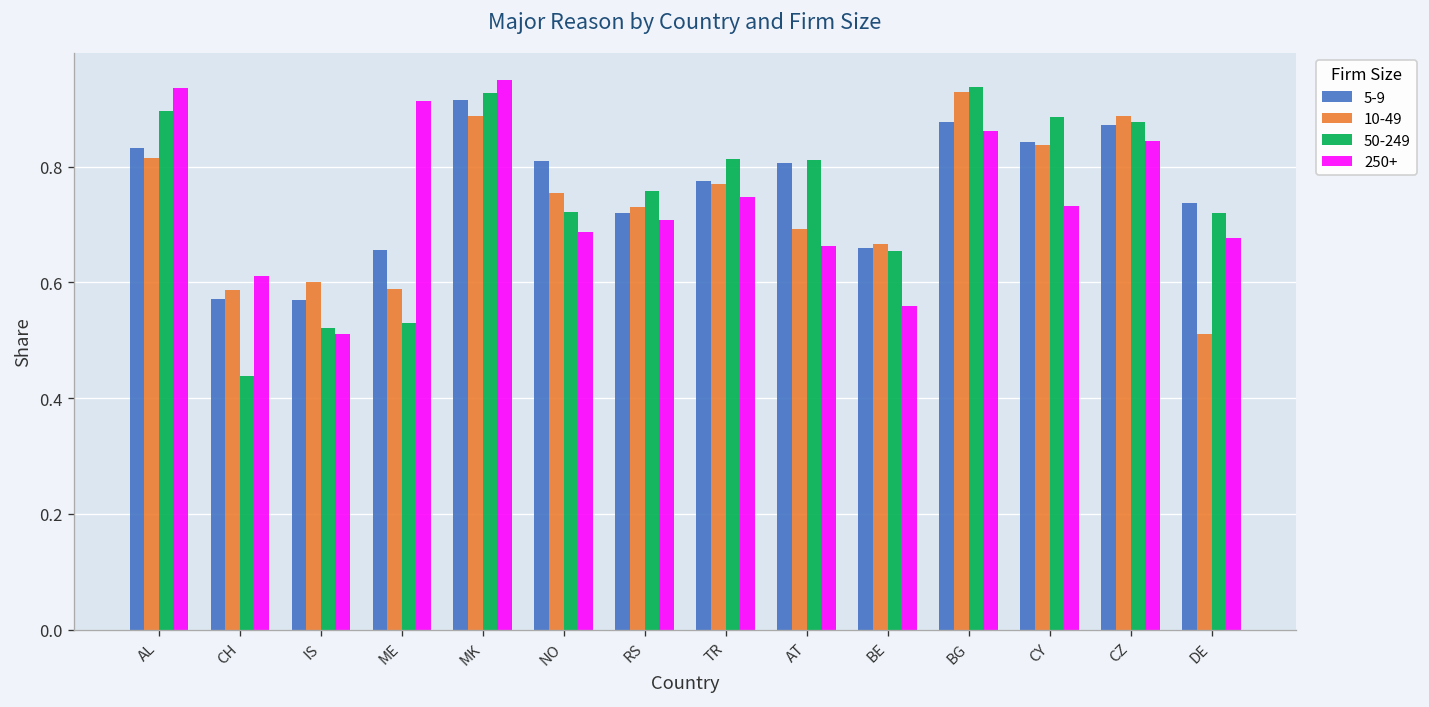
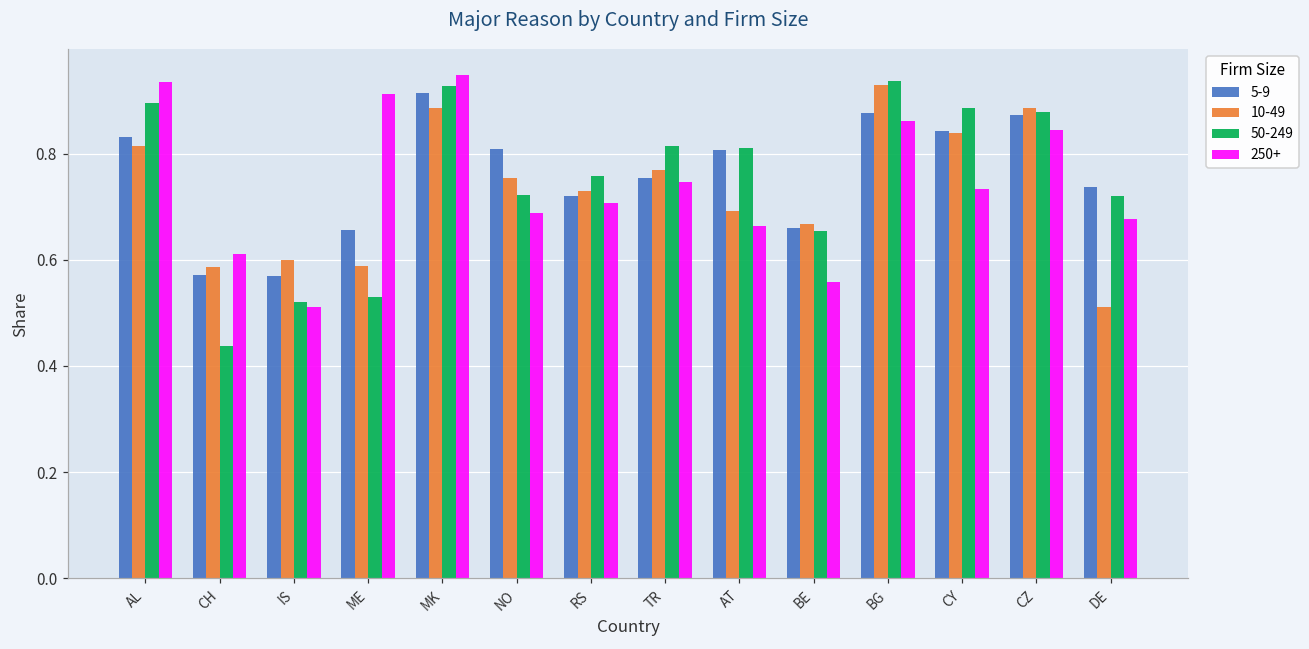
5-9, TR: 0.78 -> 0.75
